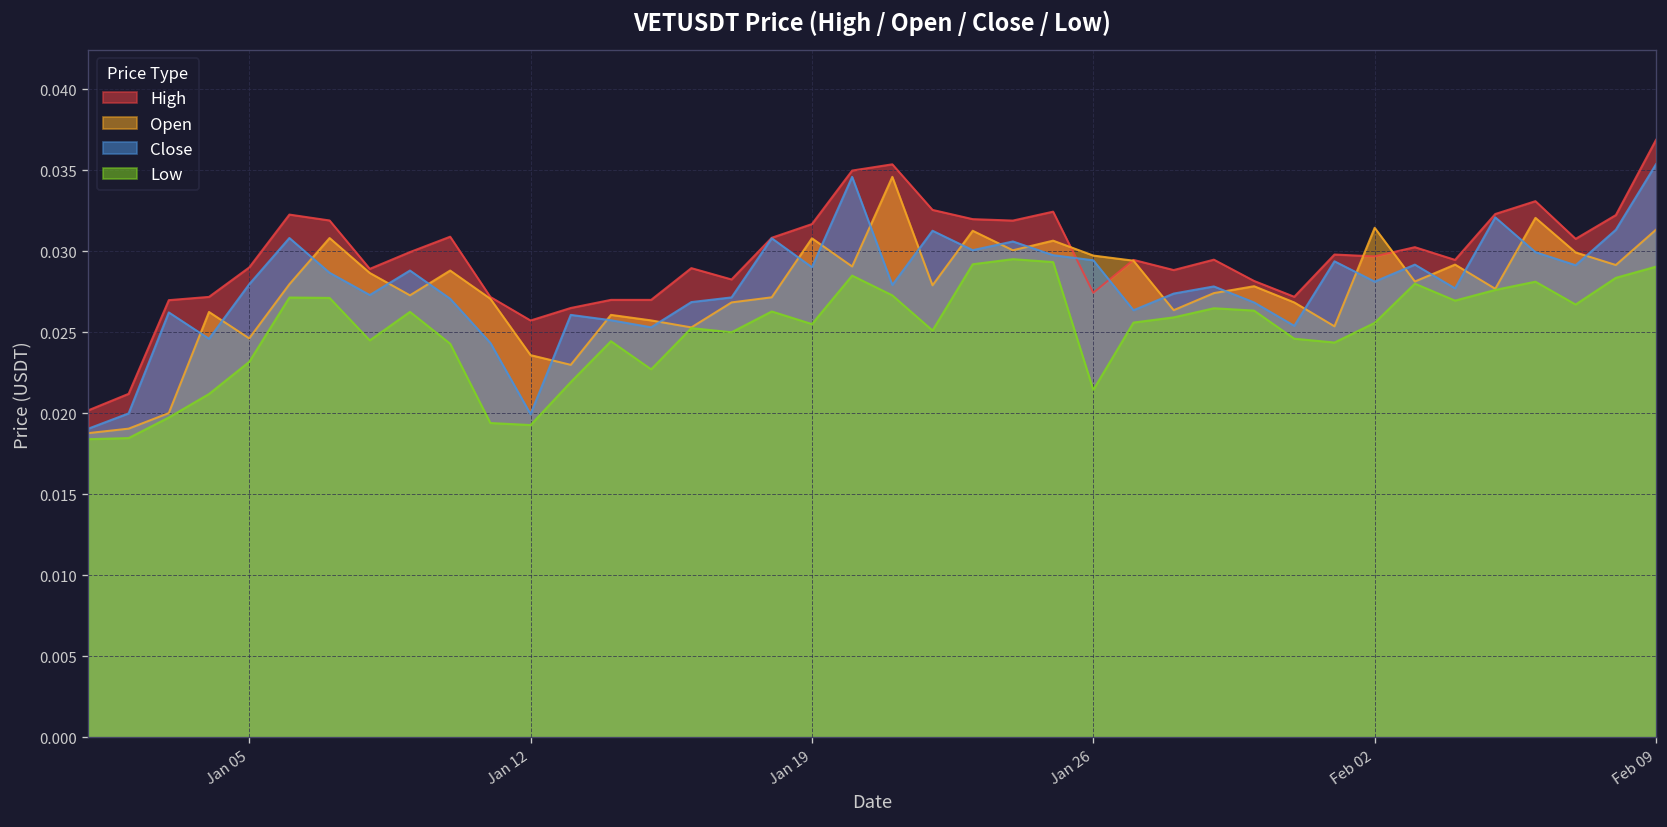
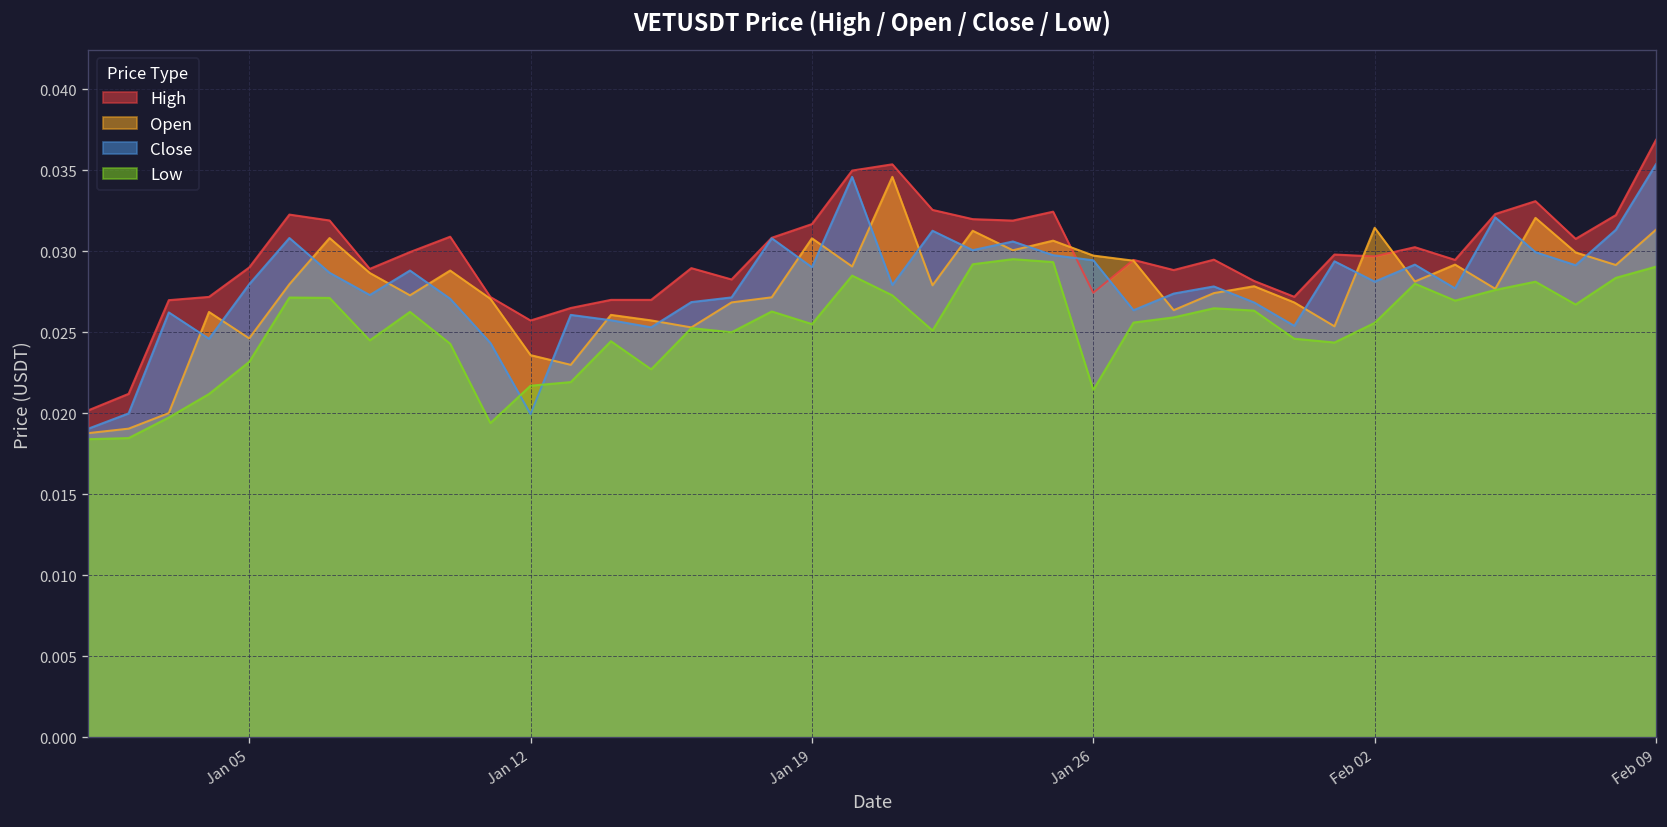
Low, Jan 12: 0.0193 -> 0.0217
